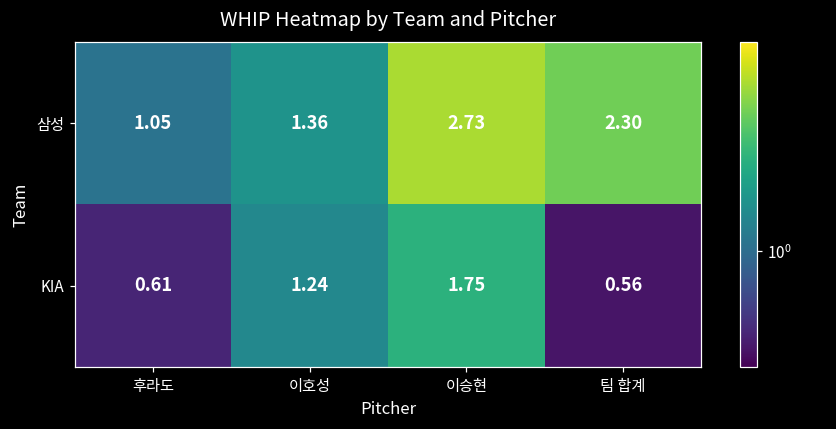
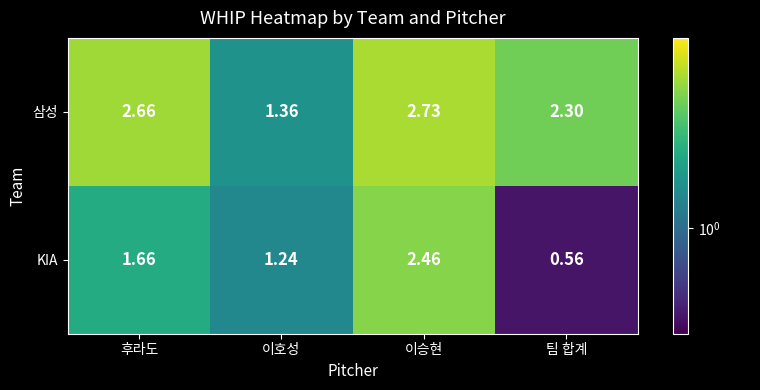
삼성, 후라도: 1.05 -> 2.66
KIA, 후라도: 0.61 -> 1.66
KIA, 이승현: 1.75 -> 2.46
